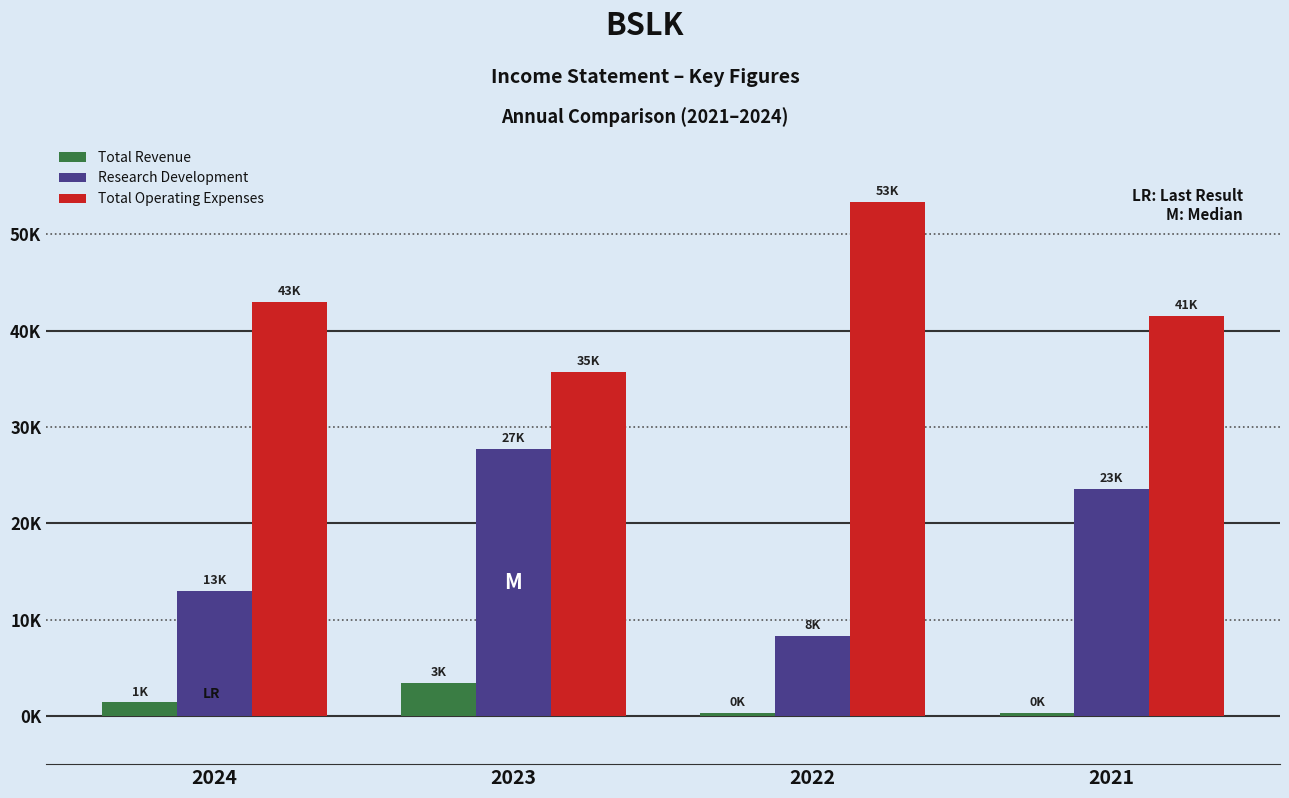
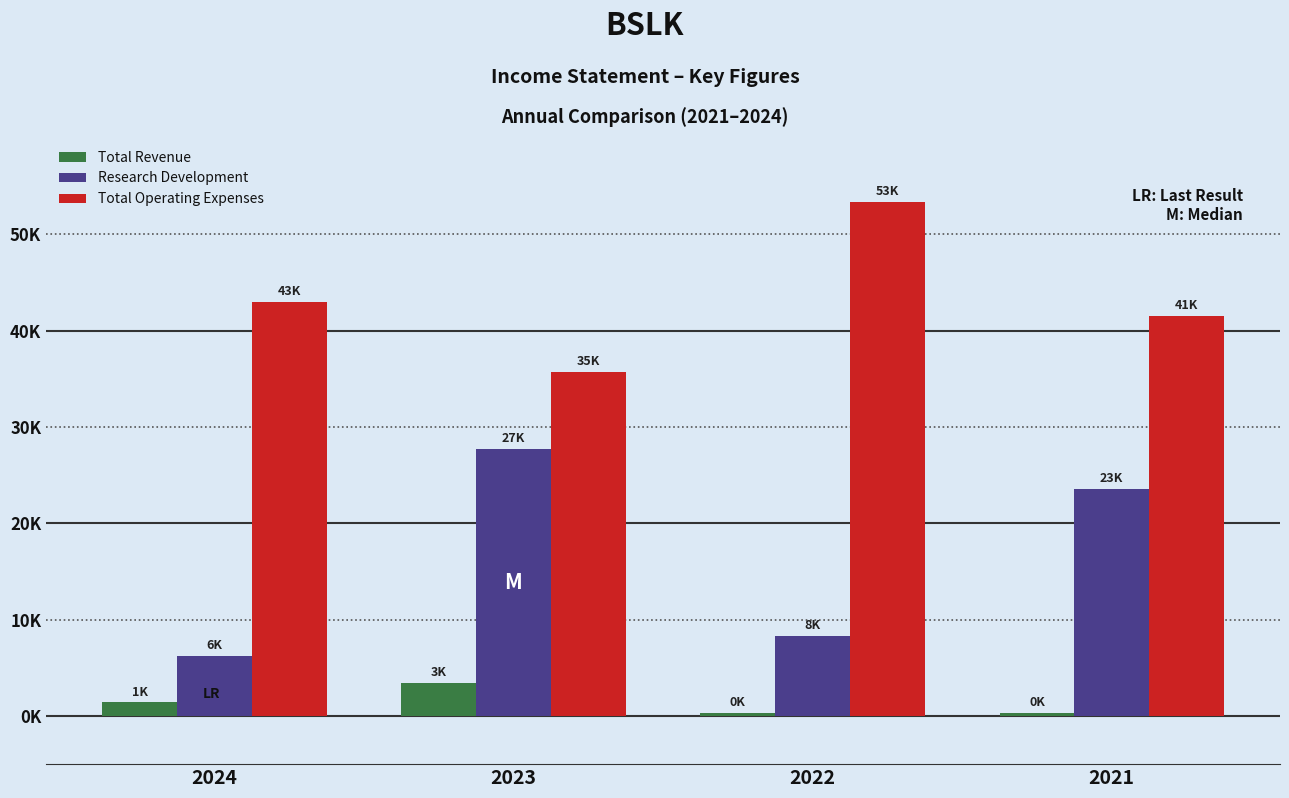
Research Development, 2024: 13K -> 6K
